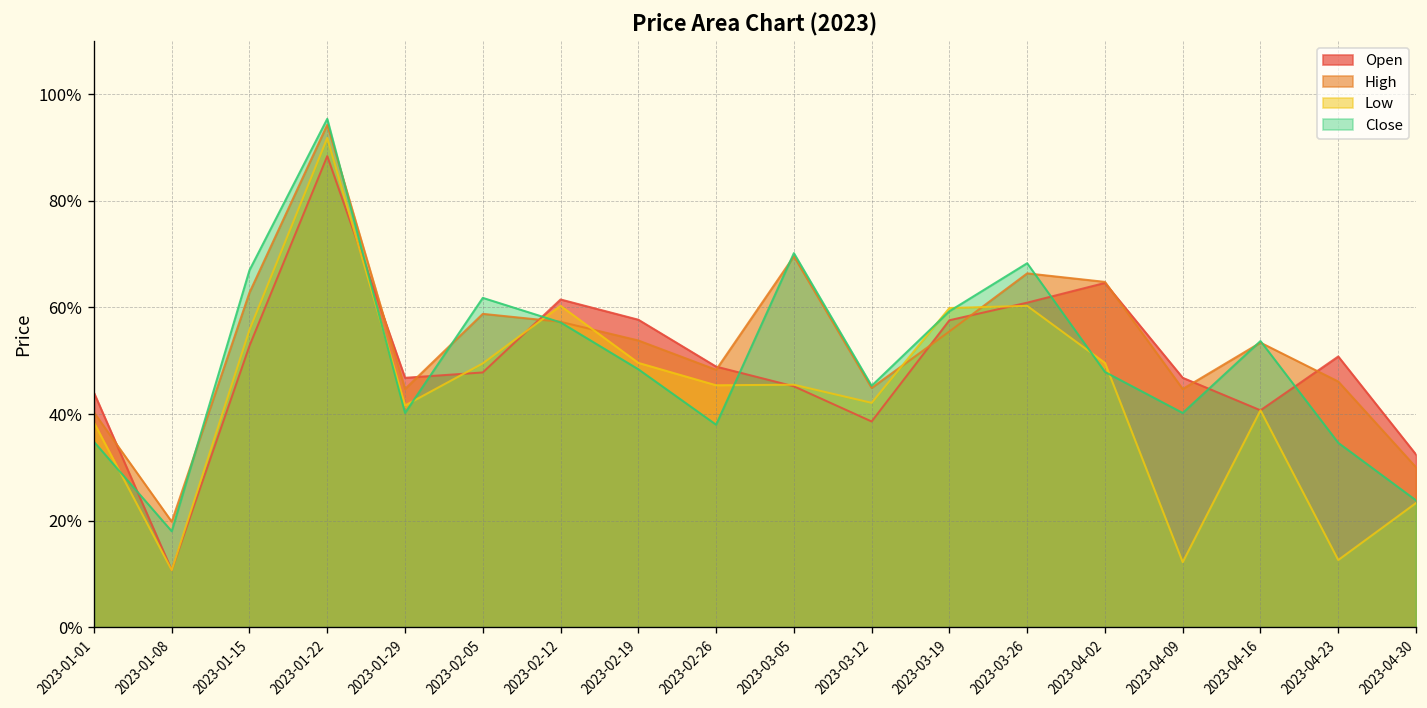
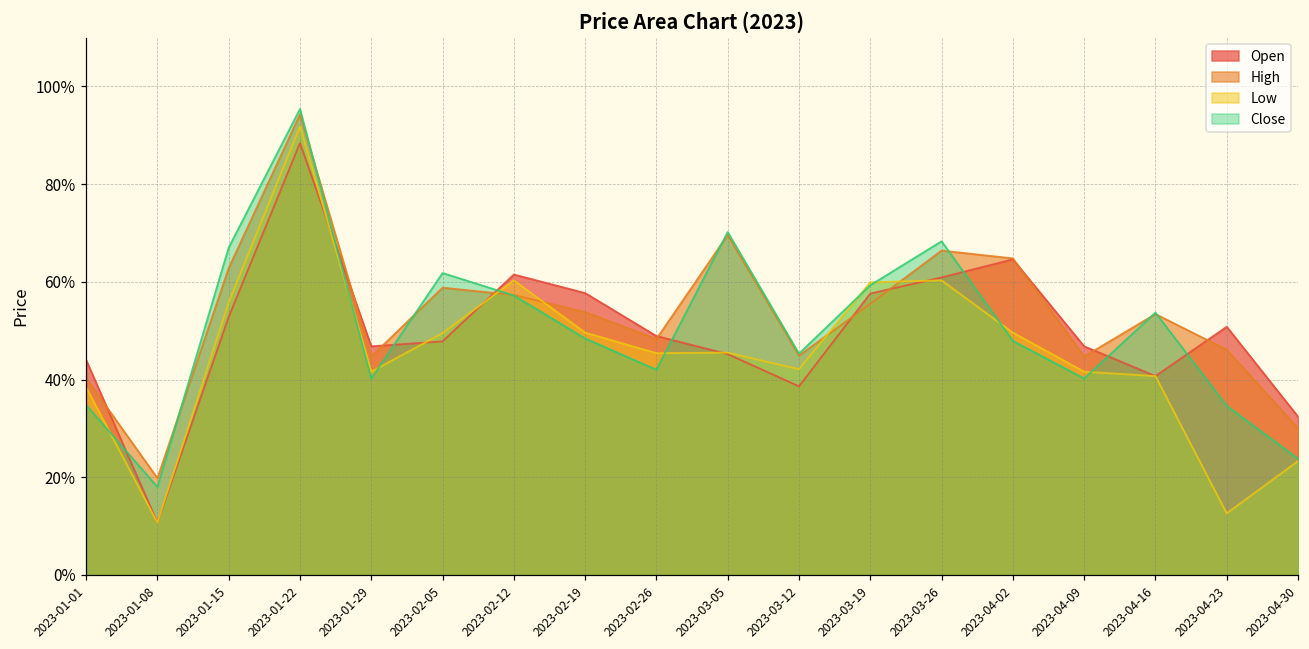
Close, 2023-02-26: 38% -> 42%
Low, 2023-04-09: 12% -> 42%
